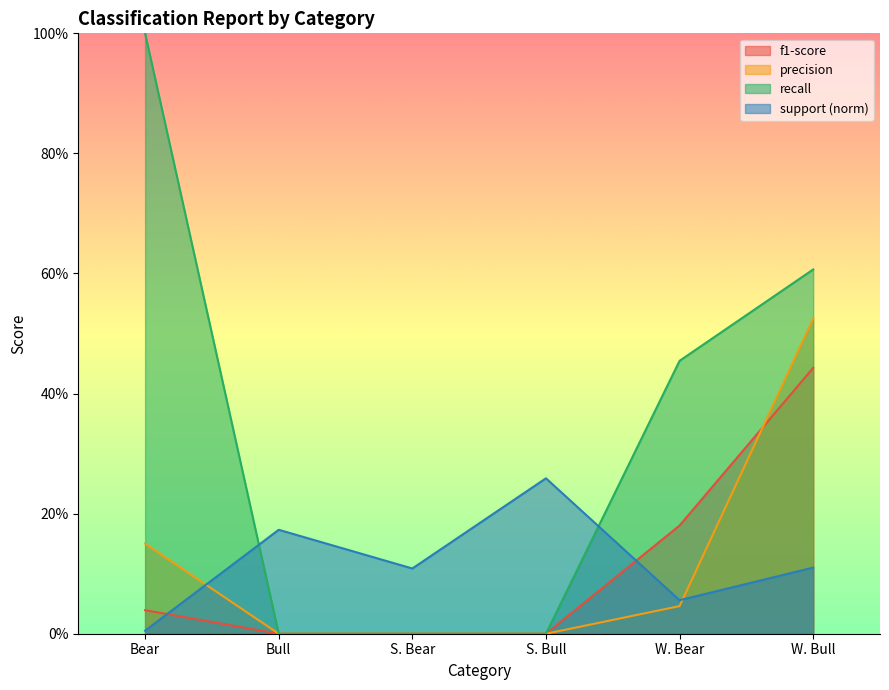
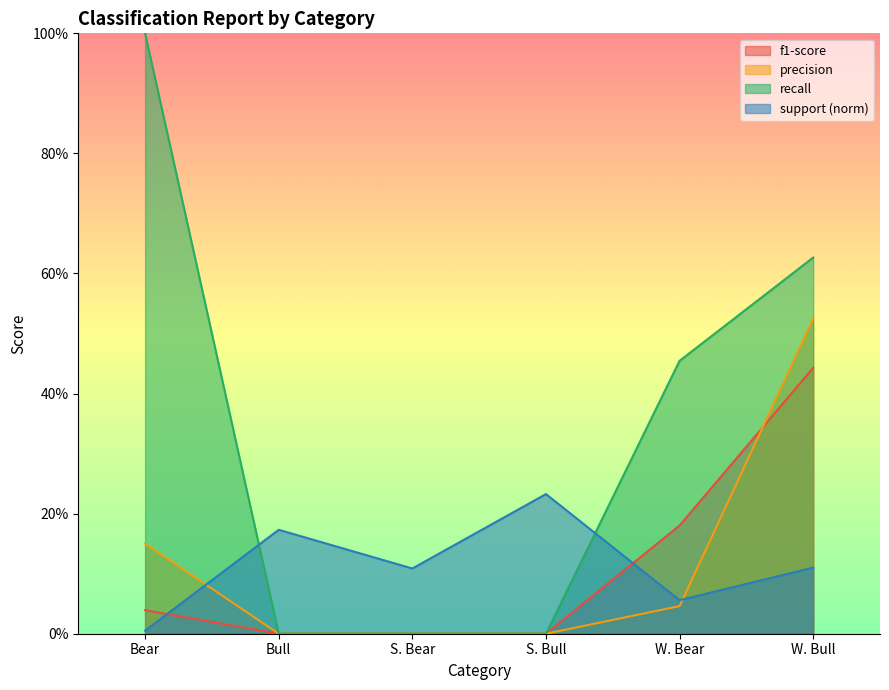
support (norm), S. Bull: 26% -> 23%
recall, W. Bull: 61% -> 63%
